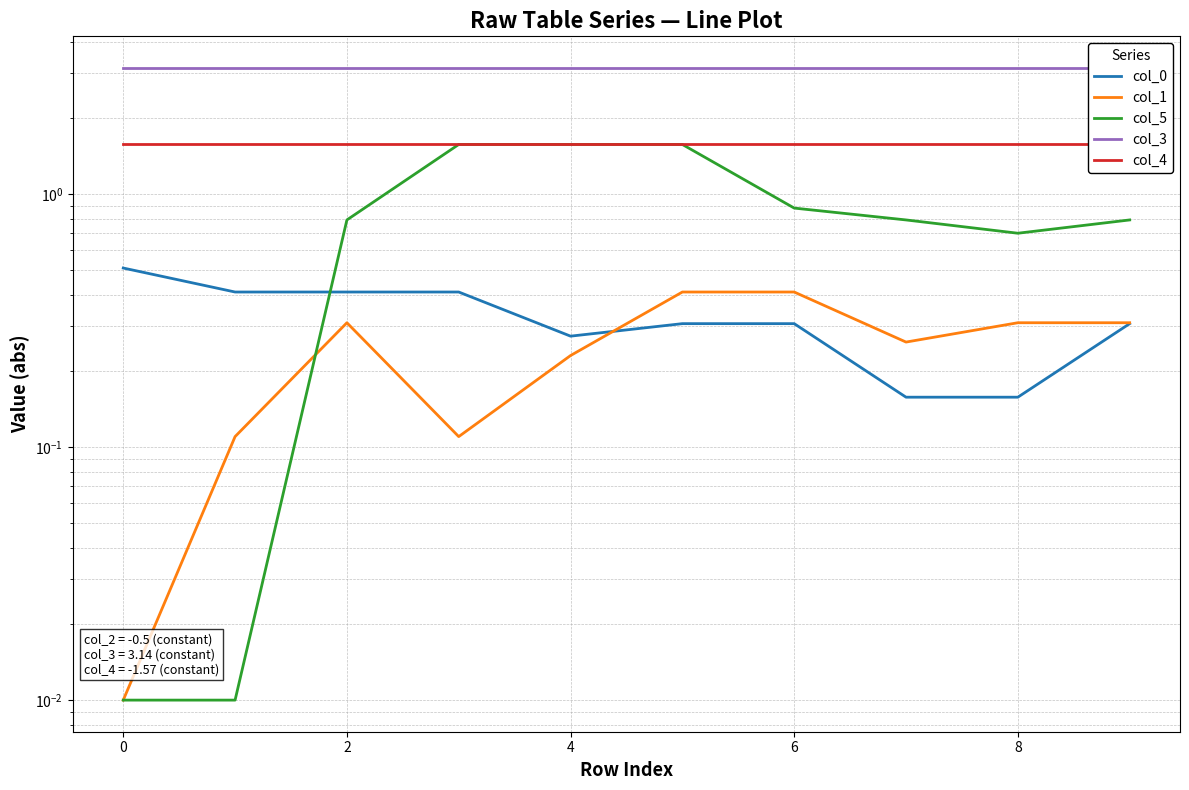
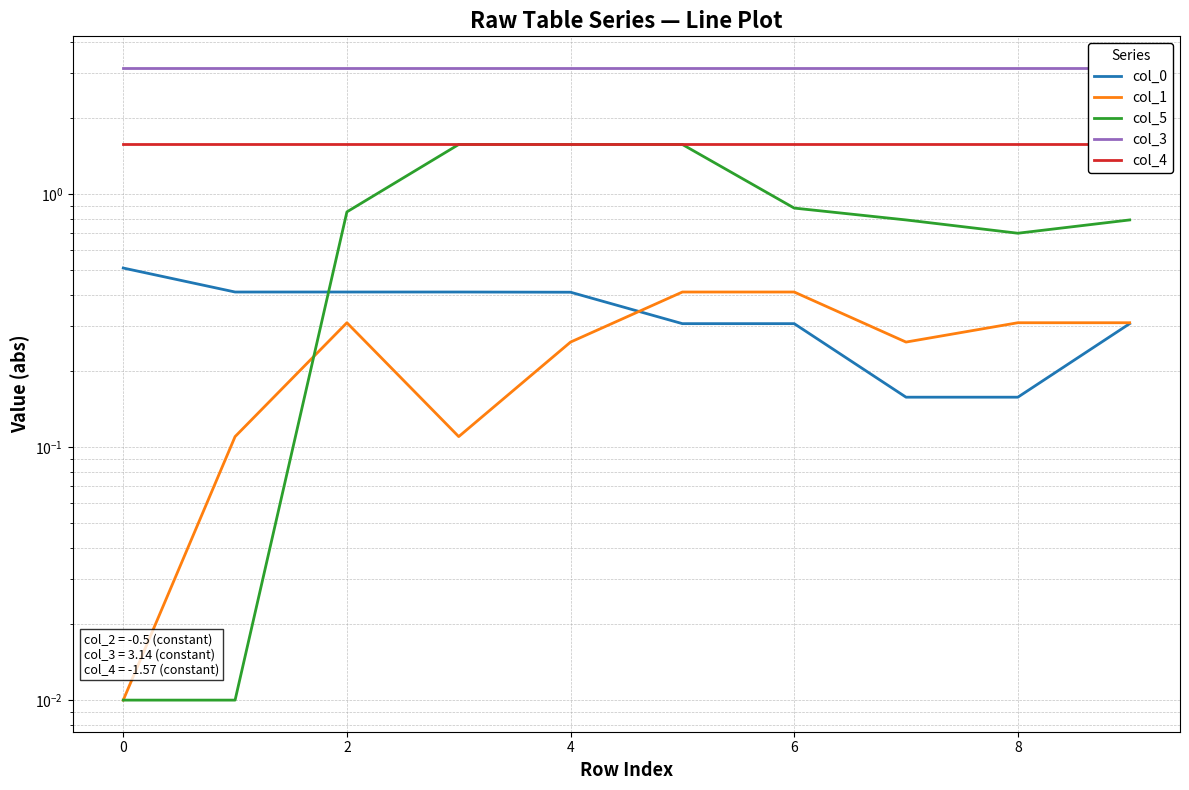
col_5, 2: 0.79 -> 0.85
col_0, 4: 0.27 -> 0.41
col_1, 4: 0.23 -> 0.26
